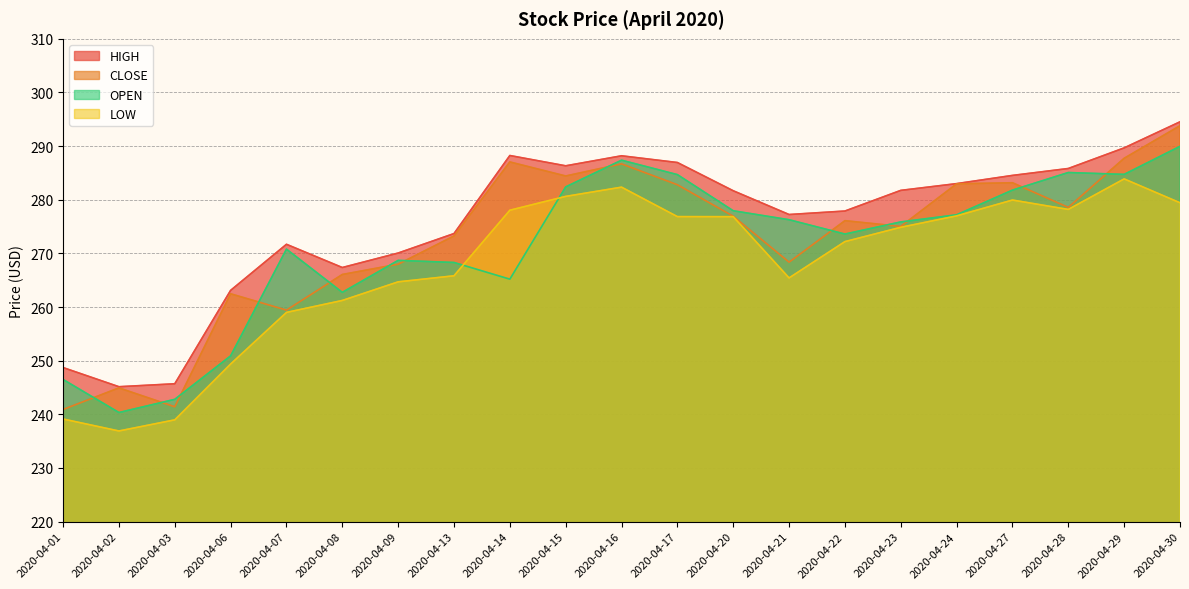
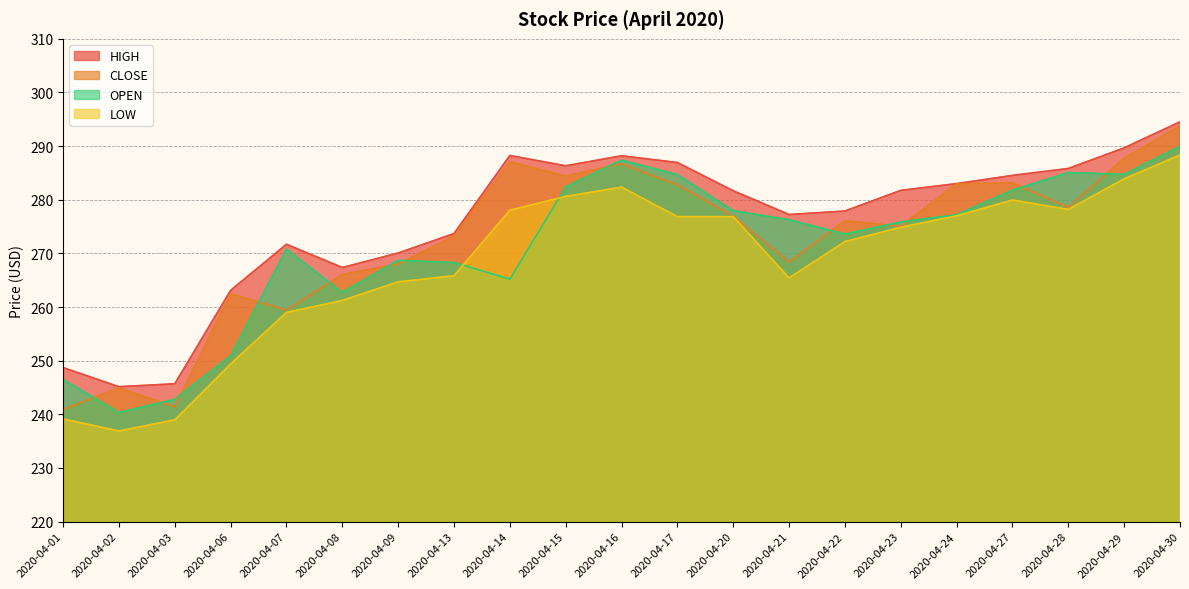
LOW, 2020-04-30: 279 -> 288
